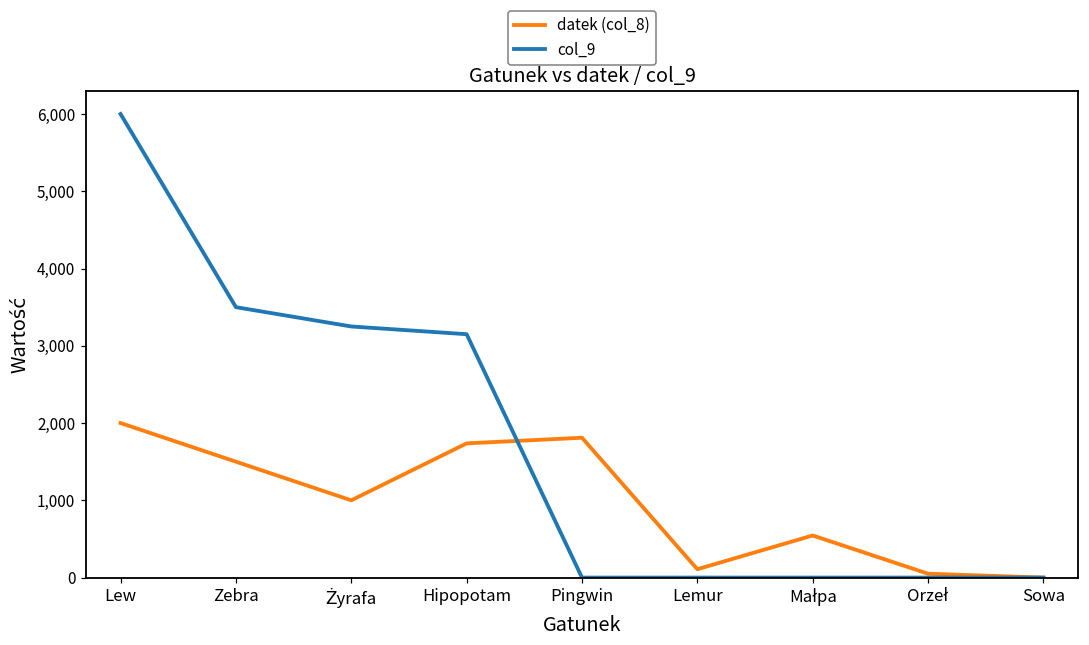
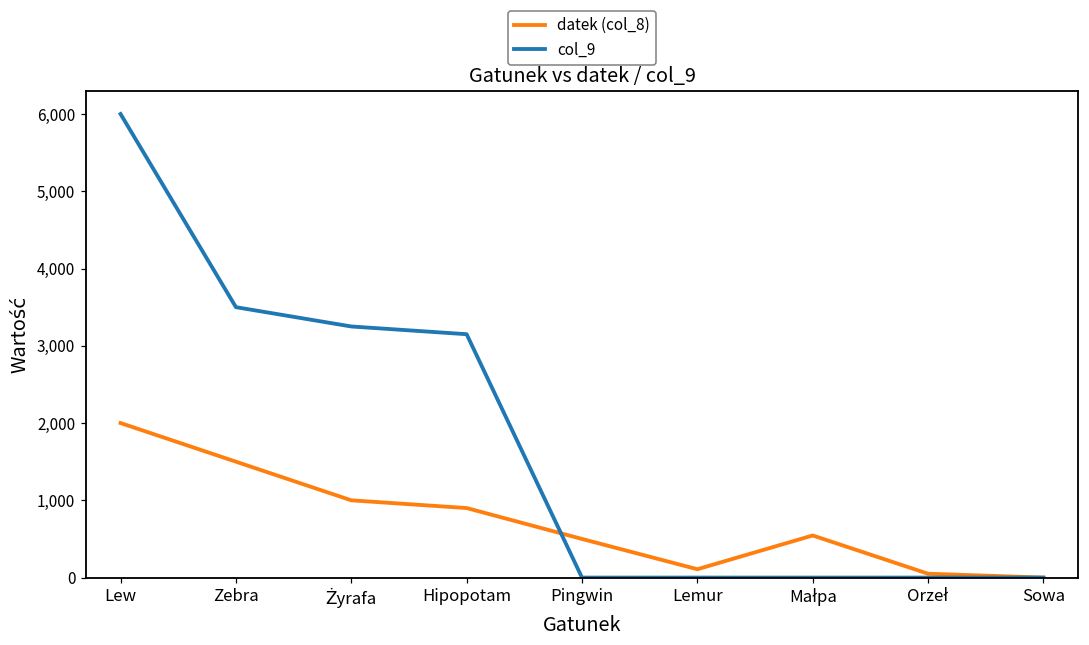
datek (col_8), Hipopotam: 1,700 -> 900
datek (col_8), Pingwin: 1,800 -> 500
